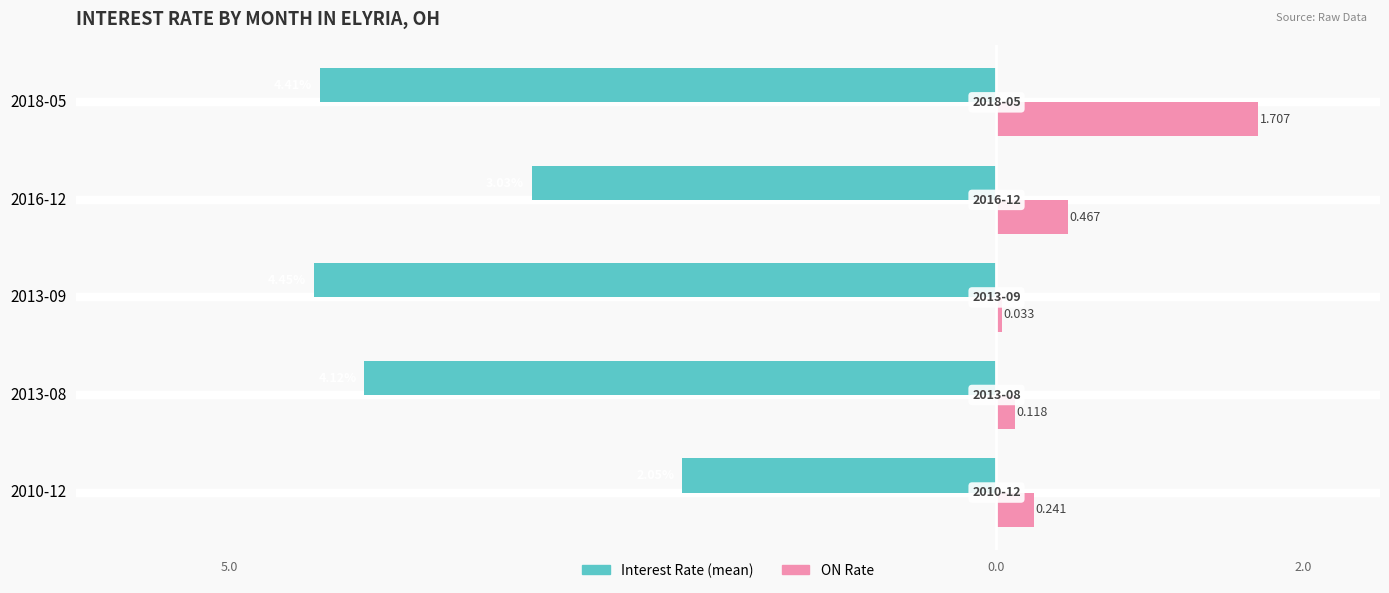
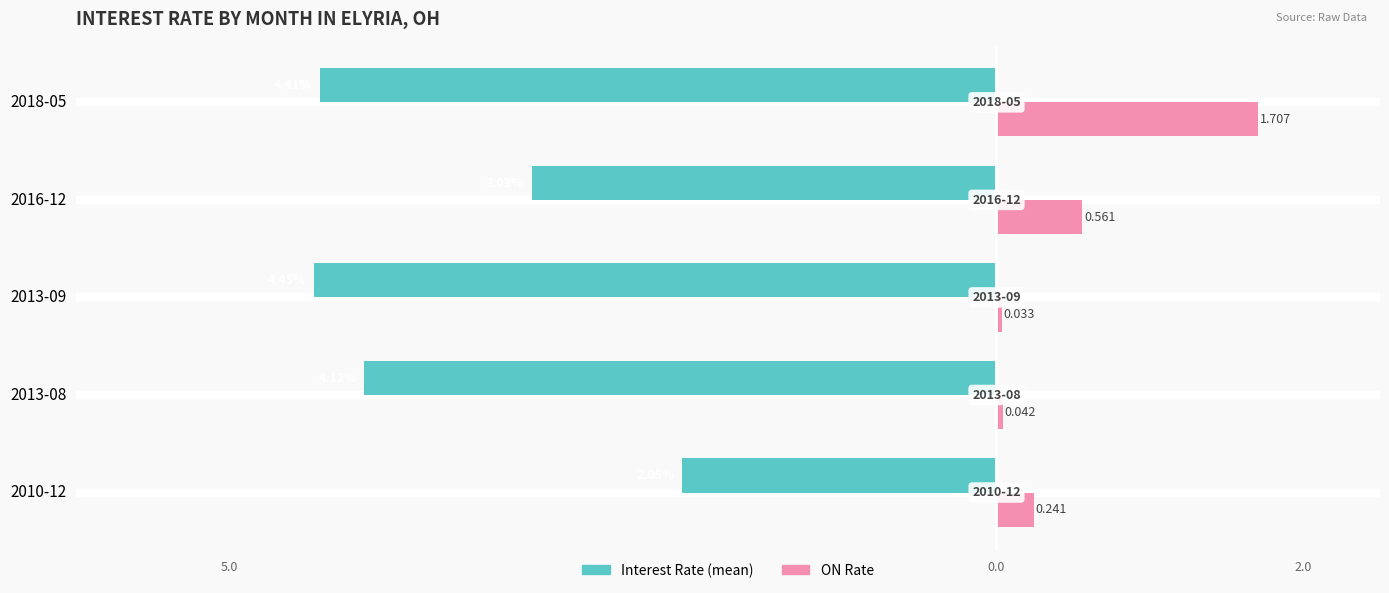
ON Rate, 2016-12: 0.467 -> 0.561
ON Rate, 2013-08: 0.118 -> 0.042
